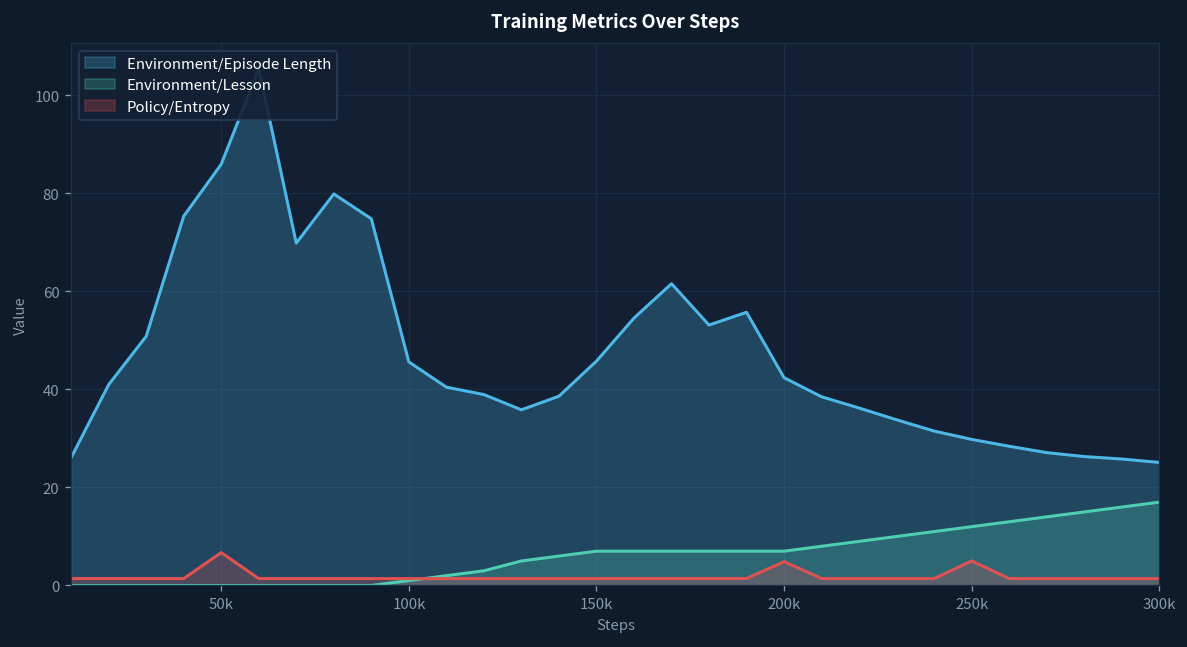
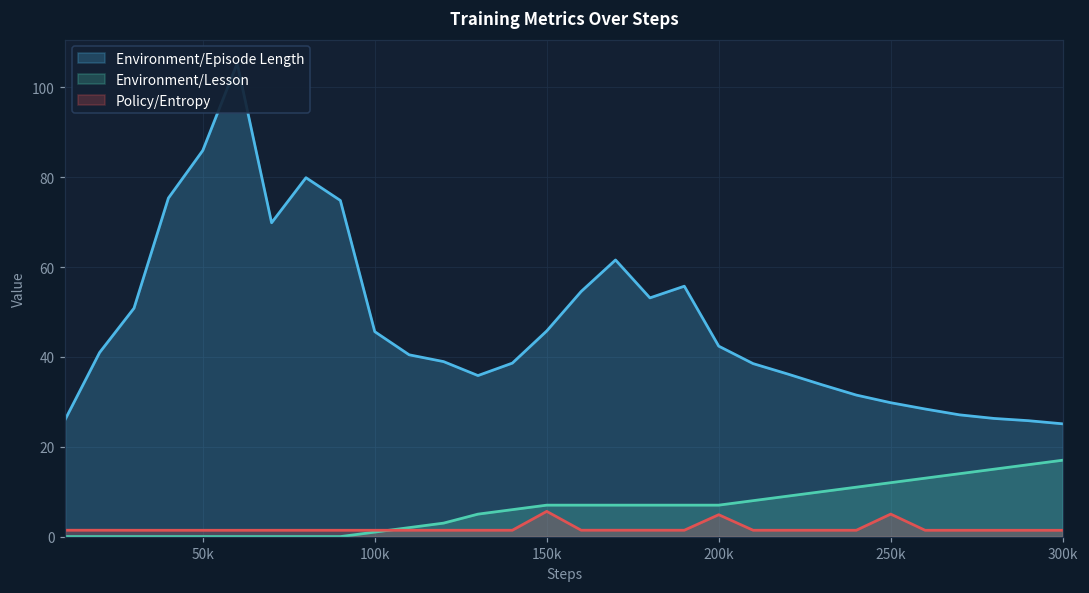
Policy/Entropy, 50k: 7 -> 1
Policy/Entropy, 150k: 1 -> 6
